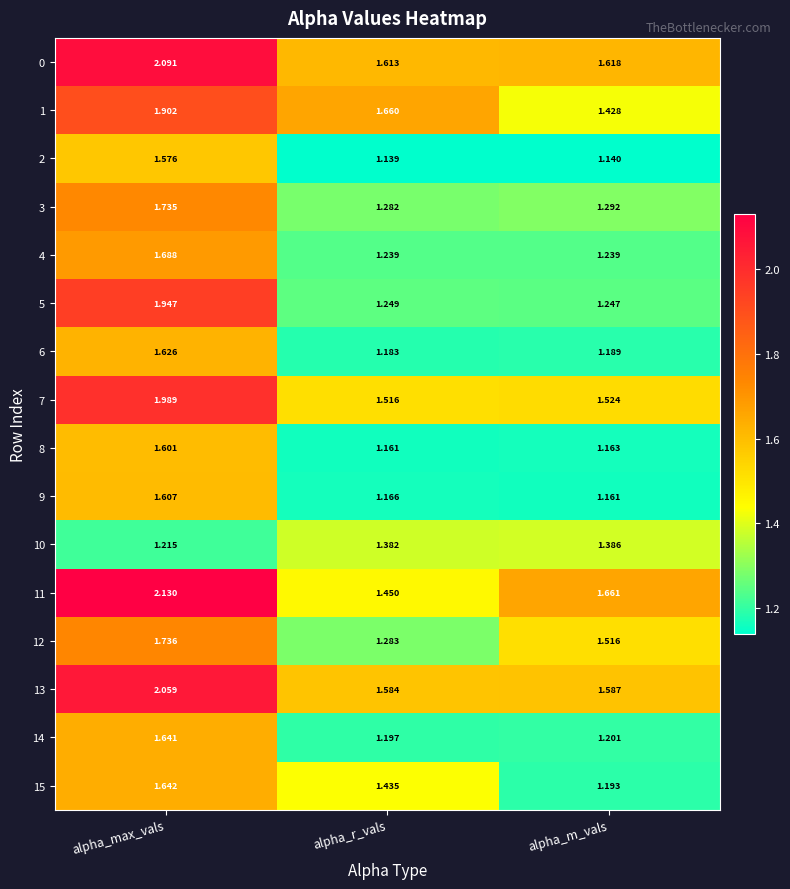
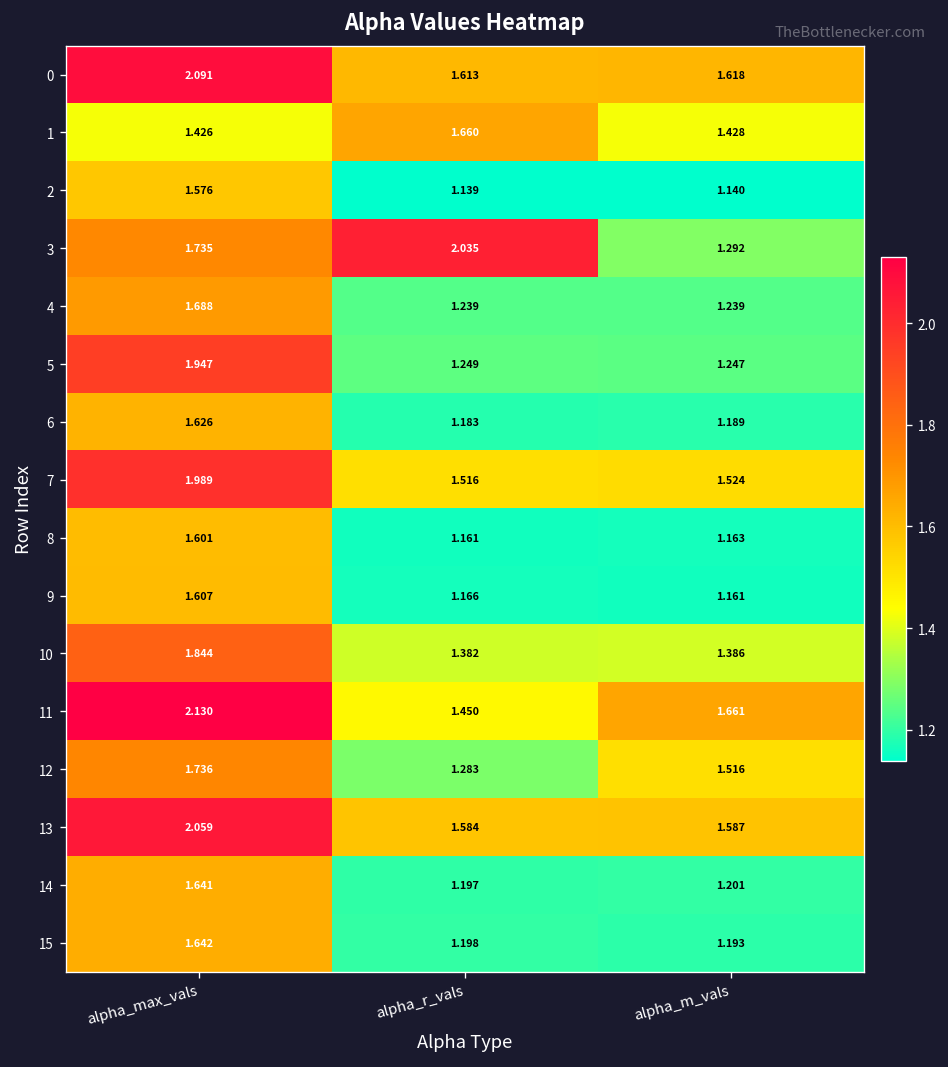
1, alpha_max_vals: 1.902 -> 1.426
3, alpha_r_vals: 1.282 -> 2.035
10, alpha_max_vals: 1.215 -> 1.844
15, alpha_r_vals: 1.435 -> 1.198
